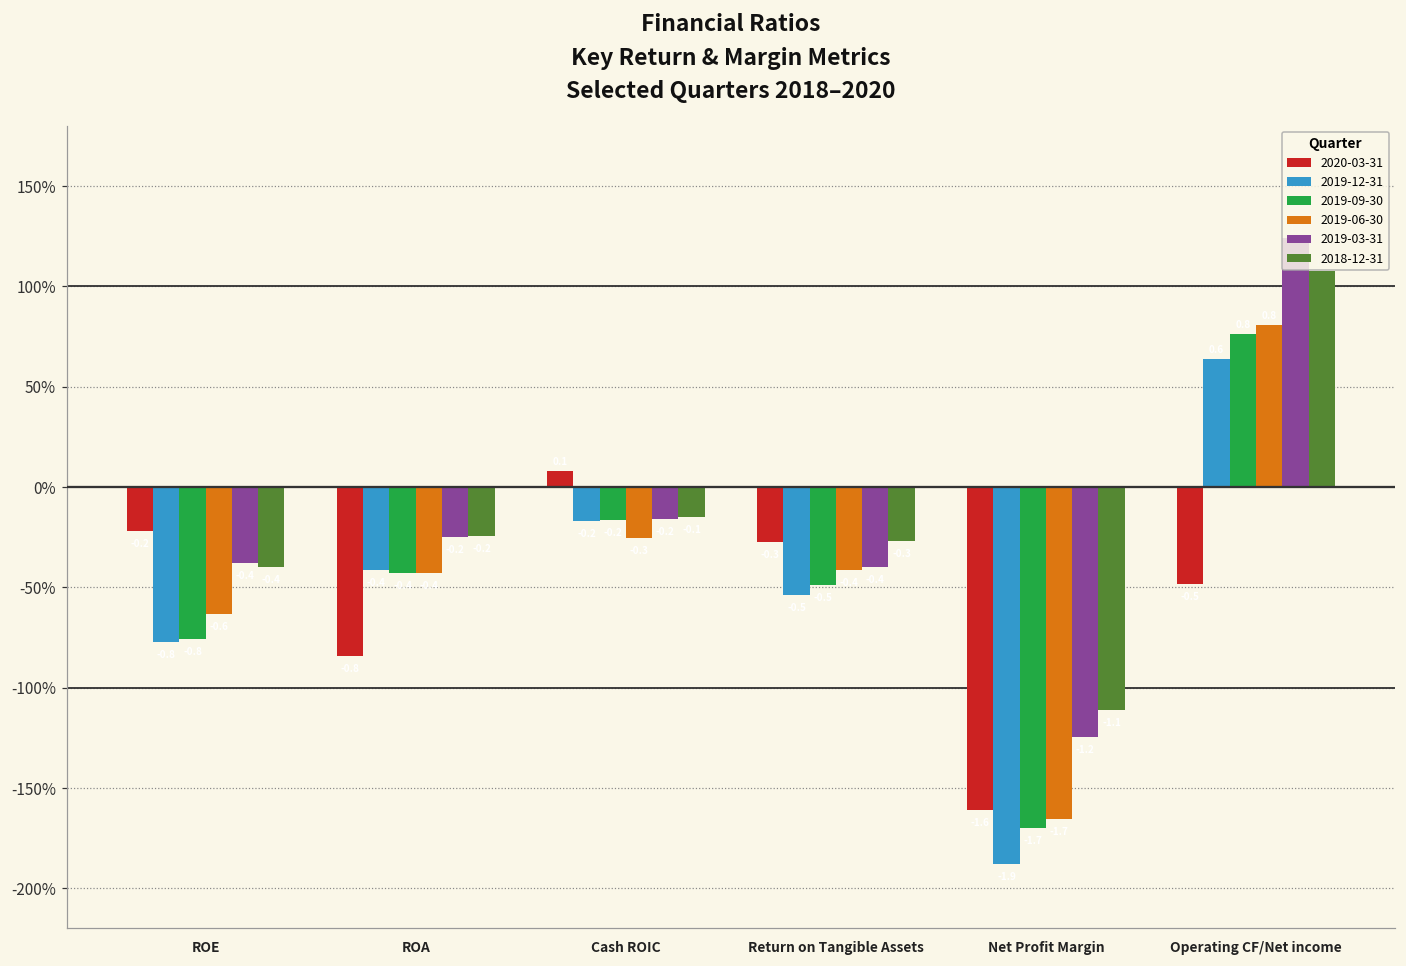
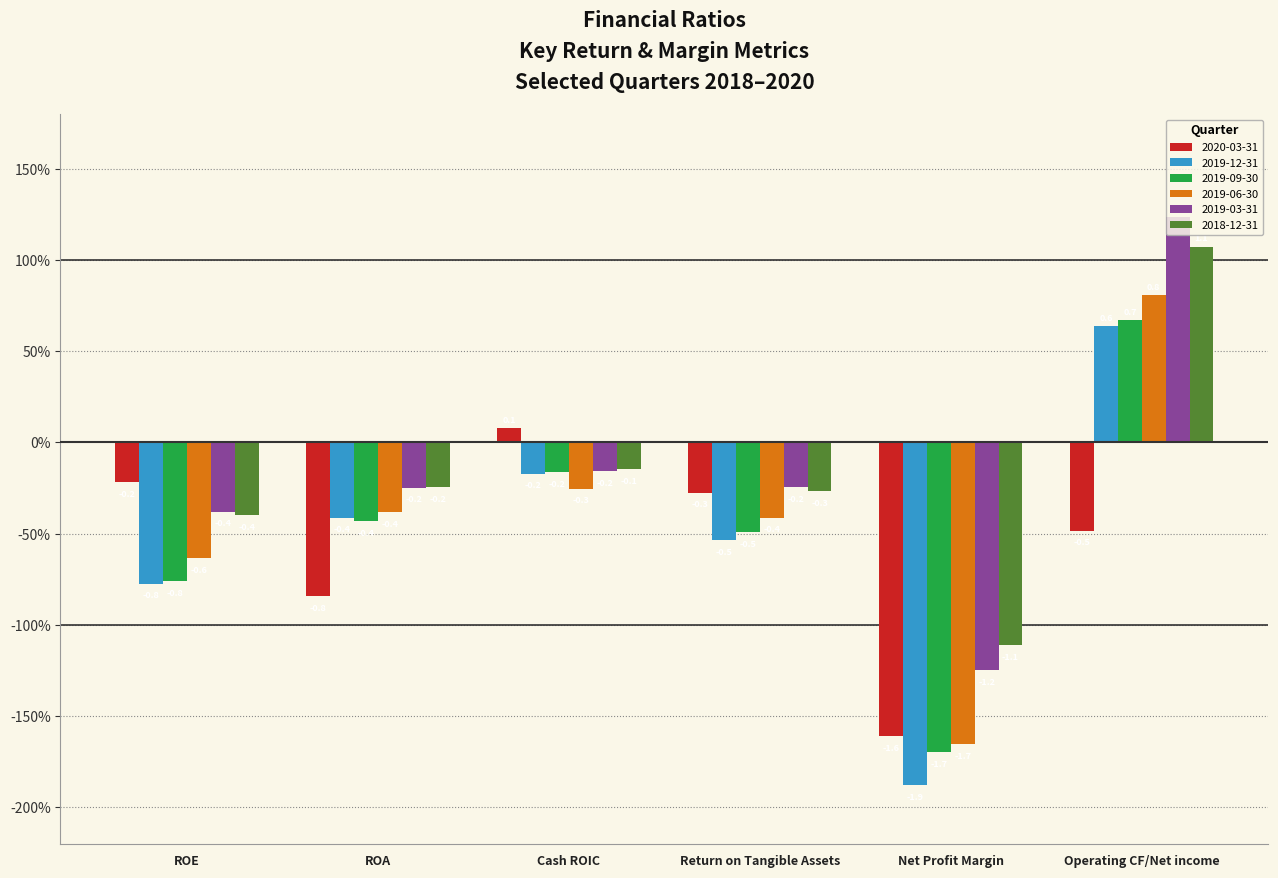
2019-06-30, ROA: -43% -> -38%
2019-03-31, Return on Tangible Assets: -40% -> -25%
2019-09-30, Operating CF/Net income: 76% -> 67%
